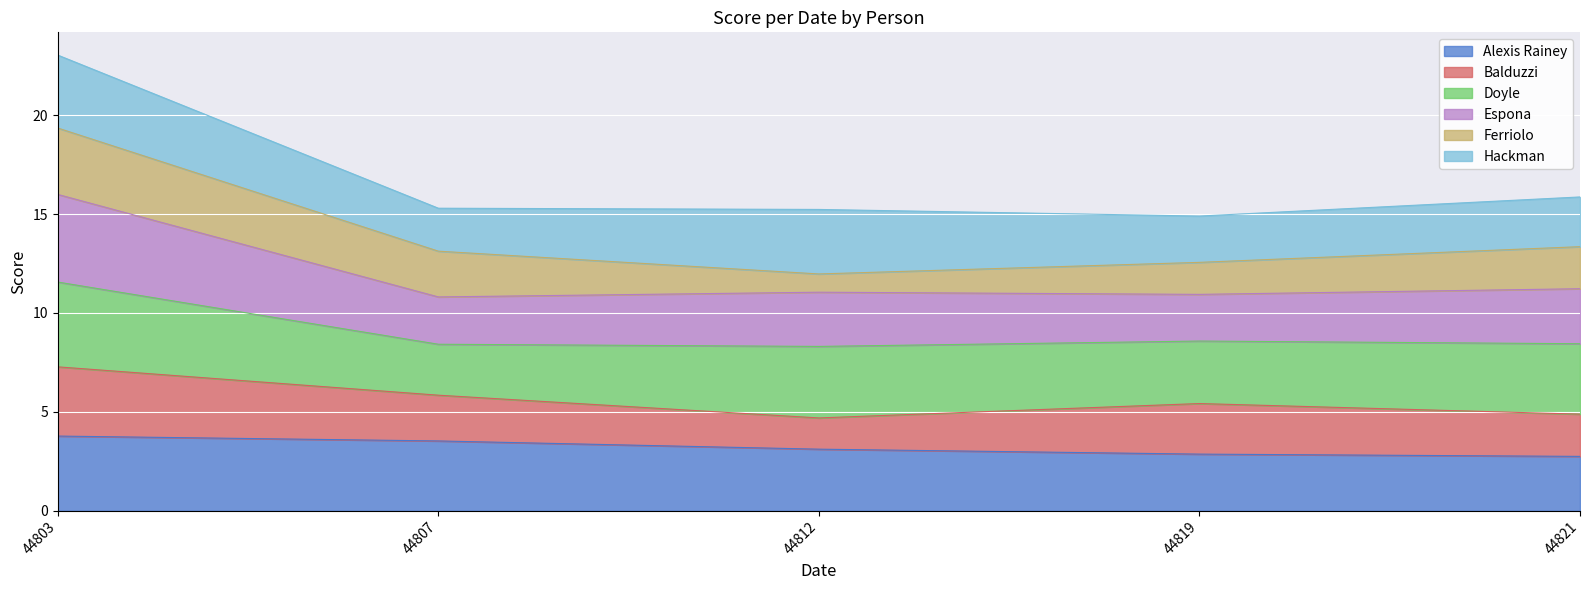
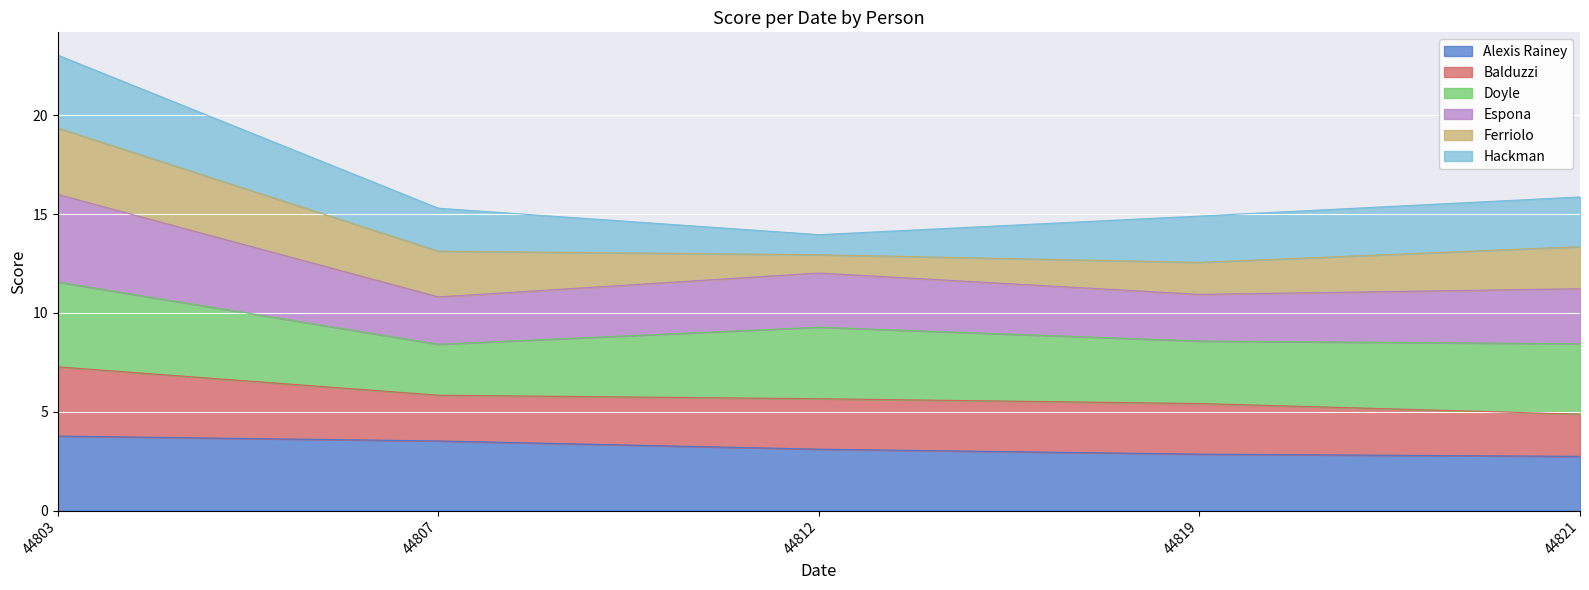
Balduzzi, 44812: 1.6 -> 2.6
Hackman, 44812: 3.3 -> 1.0
